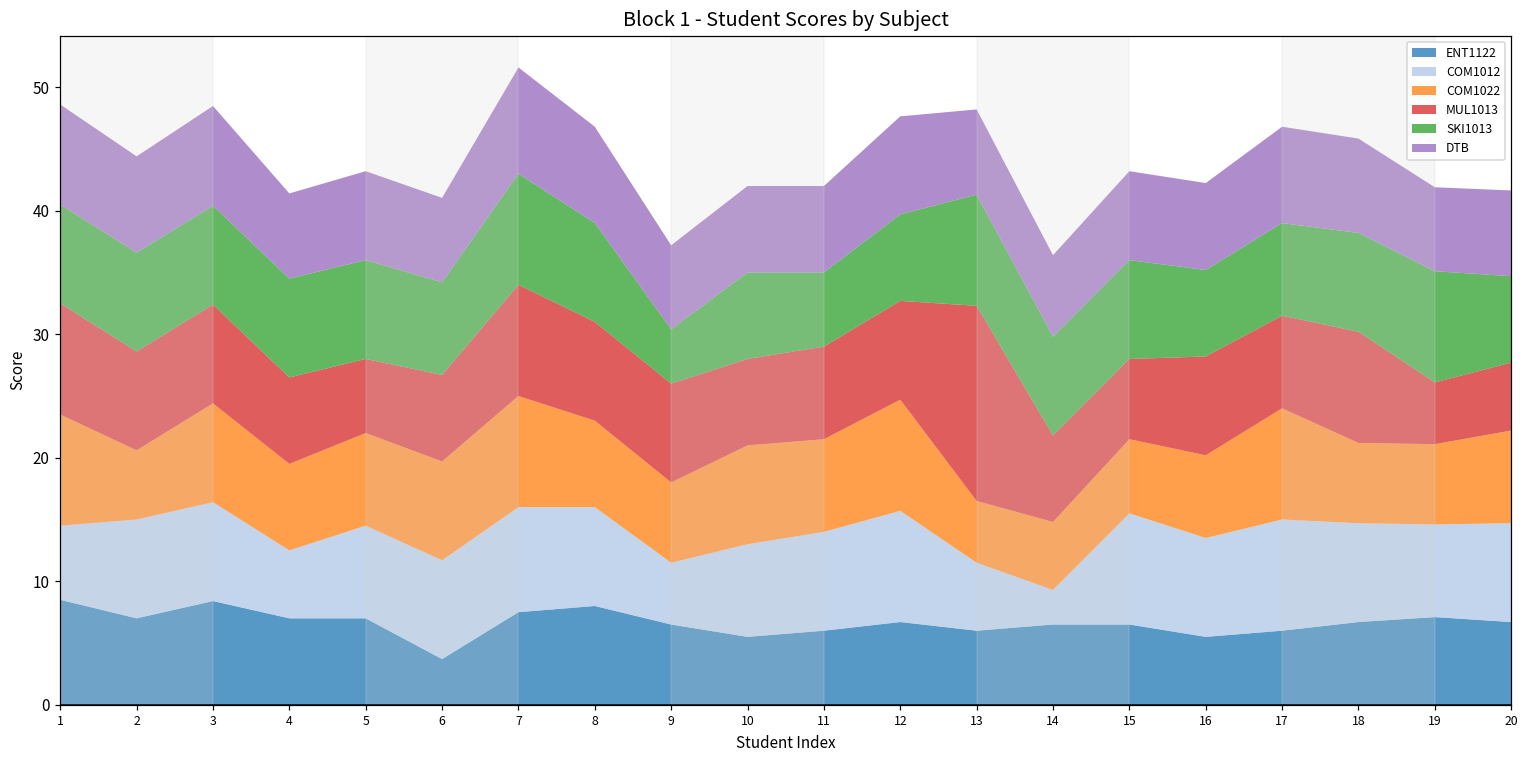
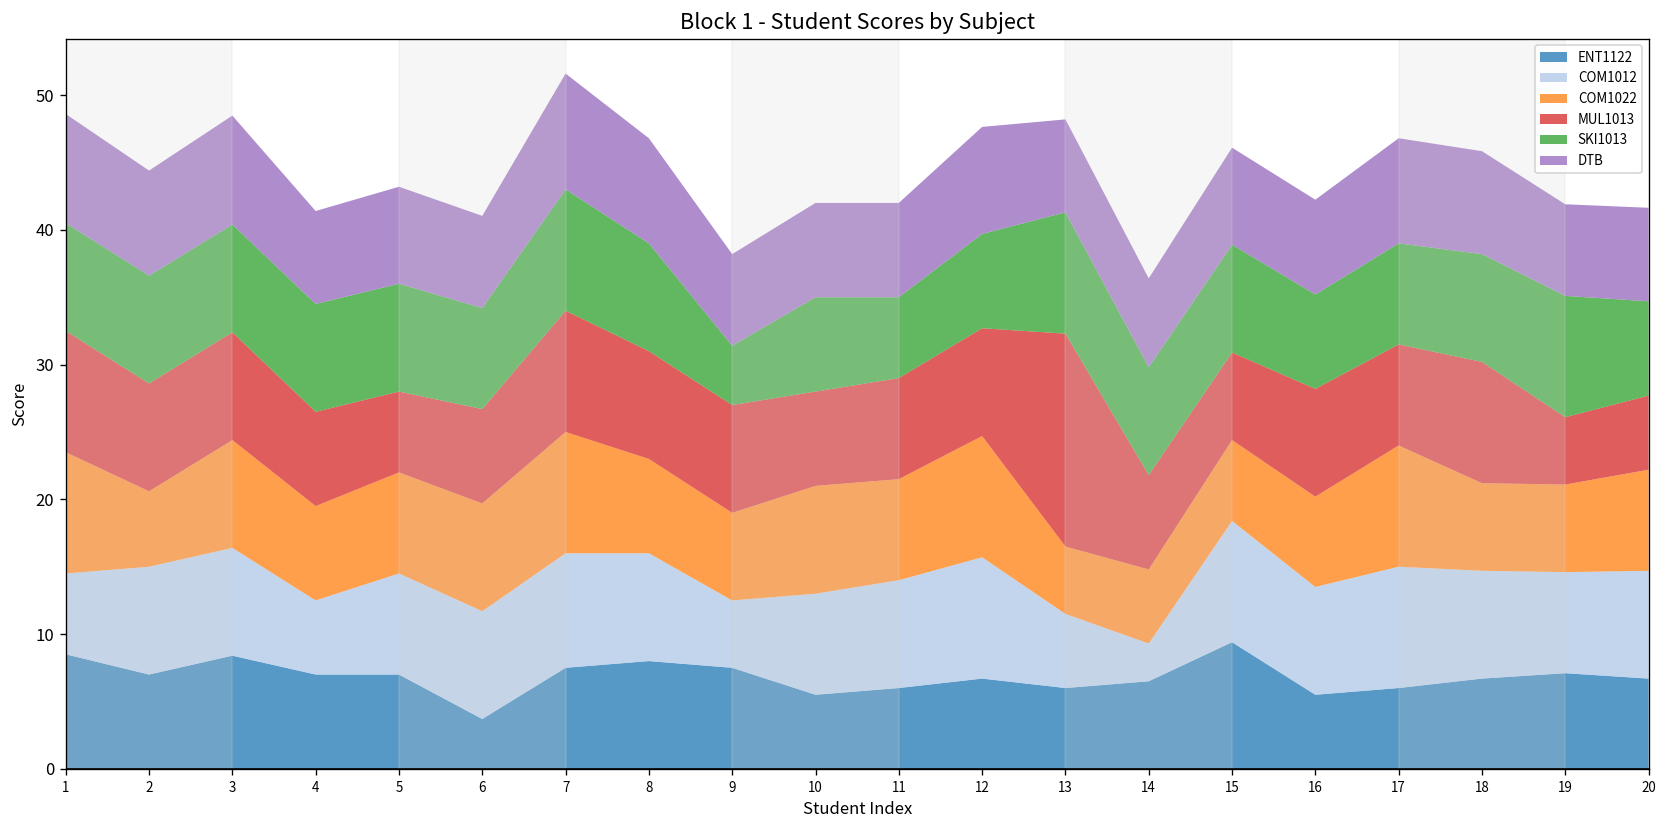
ENT1122, 9: 6.5 -> 7.5
ENT1122, 15: 6.5 -> 9.4
